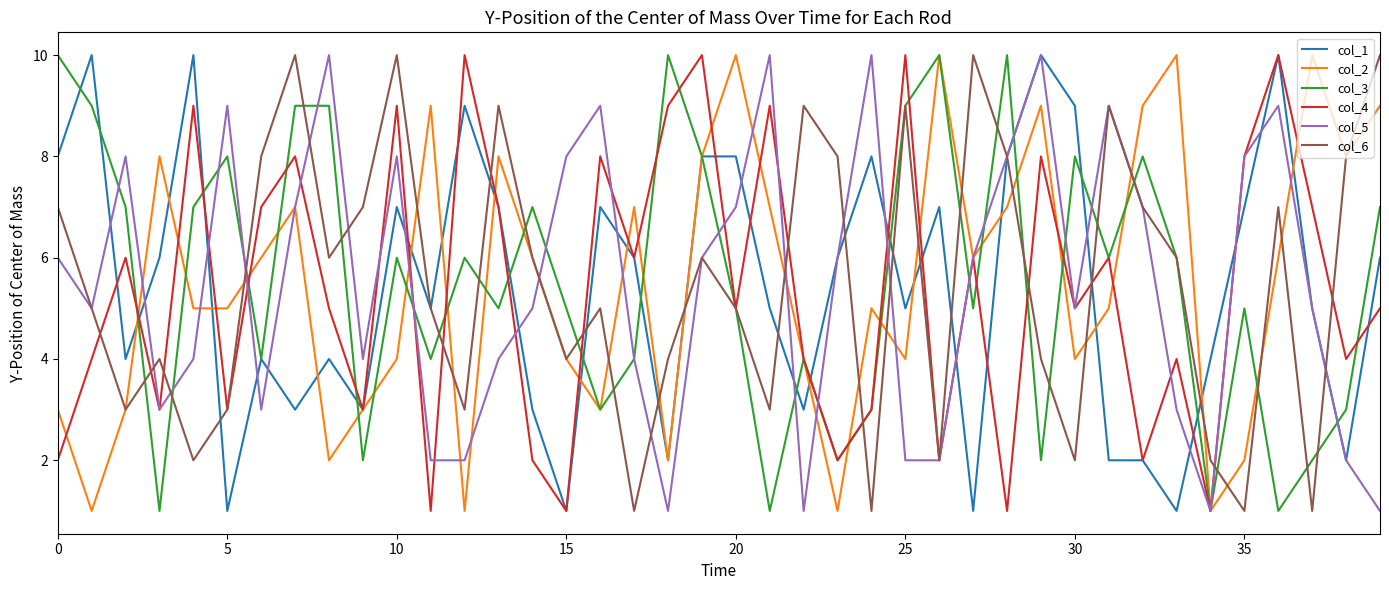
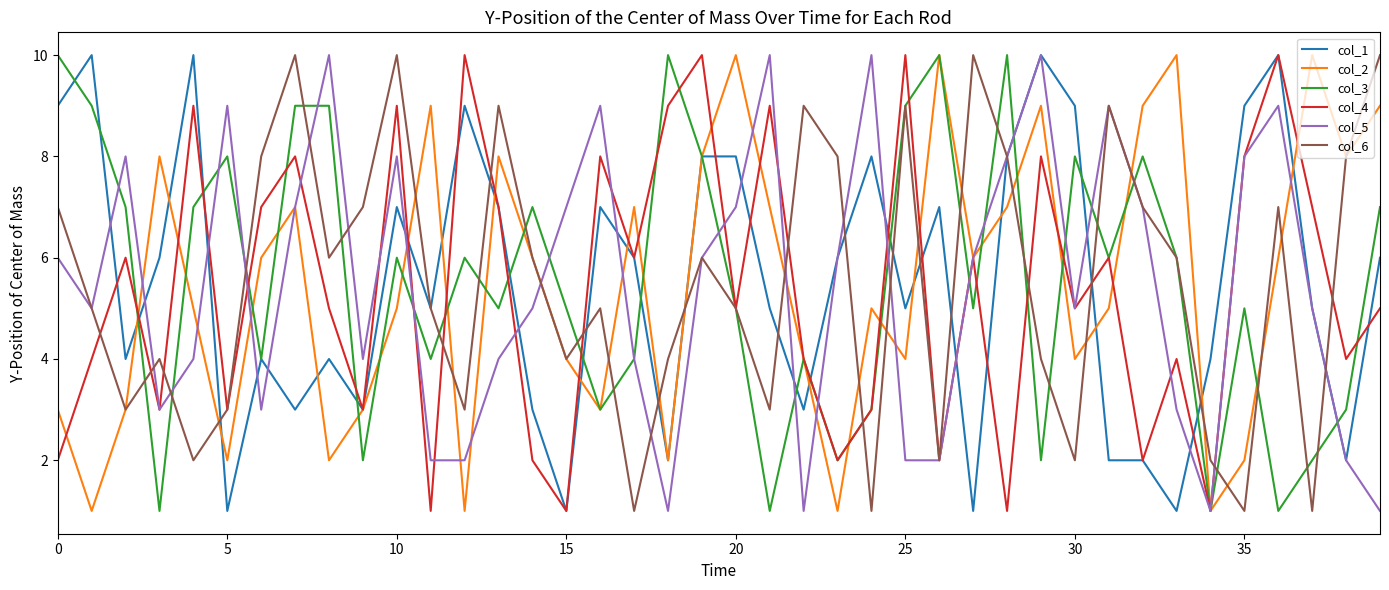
col_1, 0: 8 -> 9
col_2, 5: 5 -> 2
col_2, 10: 4 -> 5
col_5, 15: 8 -> 7
col_1, 35: 7 -> 9
